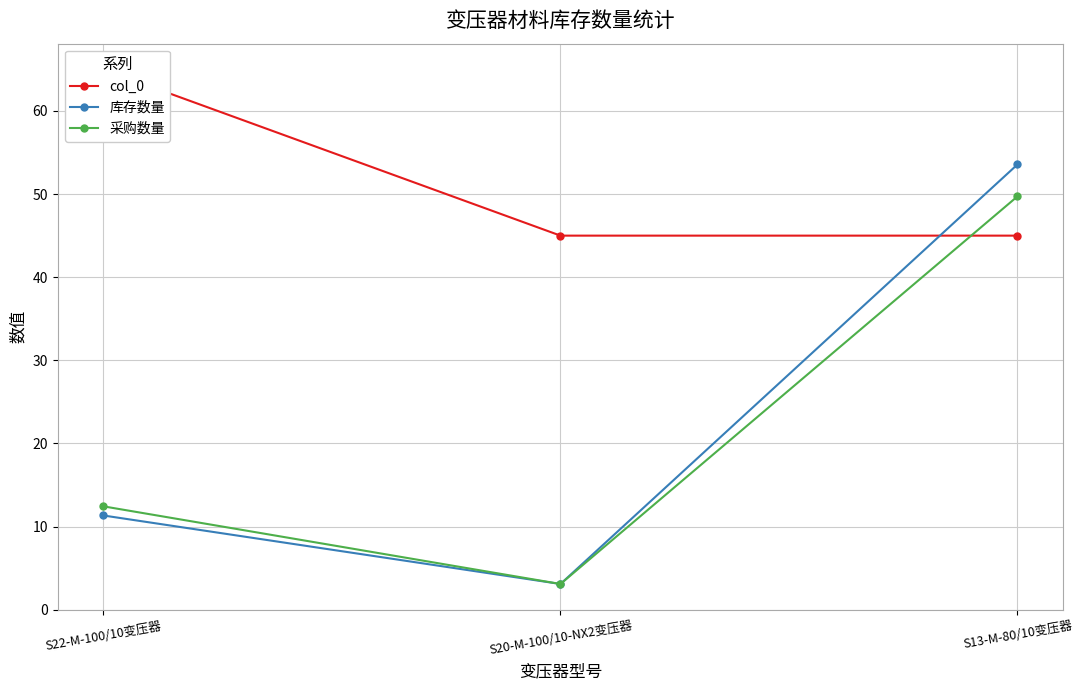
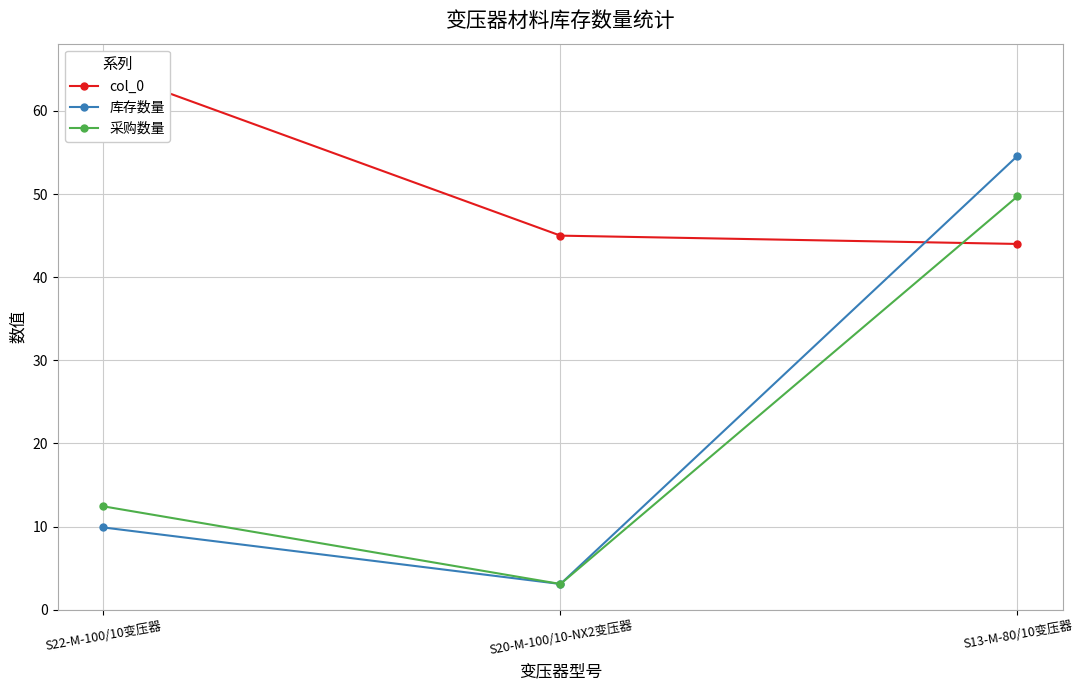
库存数量, S22-M-100/10变压器: 11 -> 10
col_0, S13-M-80/10变压器: 45 -> 44
库存数量, S13-M-80/10变压器: 54 -> 55
